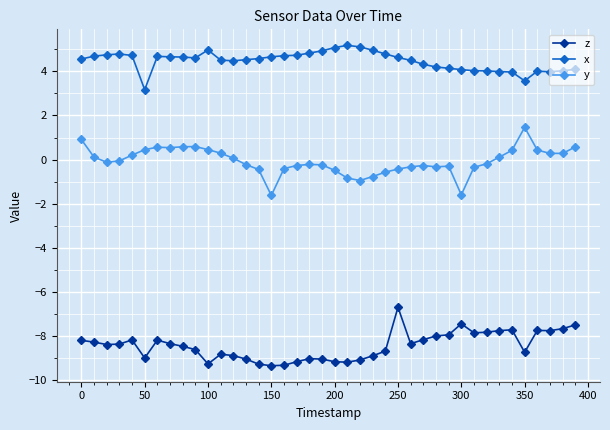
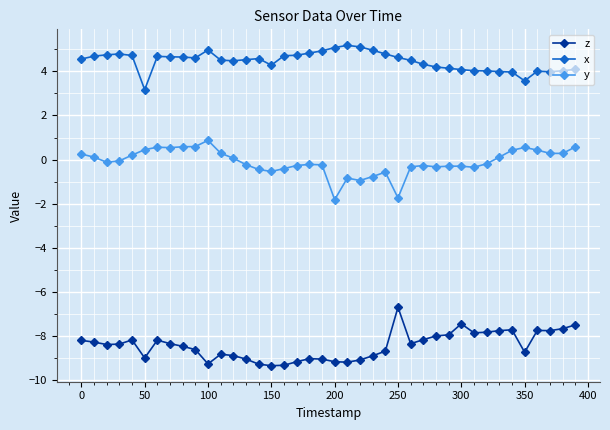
y, 0: 0.9 -> 0.3
y, 100: 0.5 -> 0.9
x, 150: 4.7 -> 4.3
y, 150: -1.6 -> -0.5
y, 200: -0.5 -> -1.8
y, 250: -0.4 -> -1.7
y, 300: -1.6 -> -0.3
y, 350: 1.5 -> 0.6
